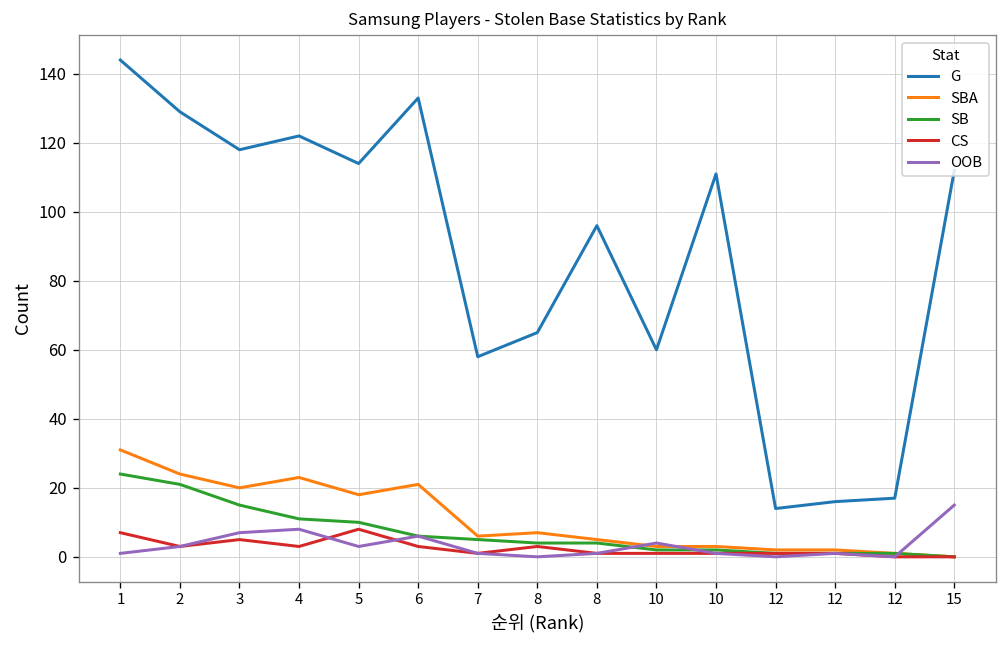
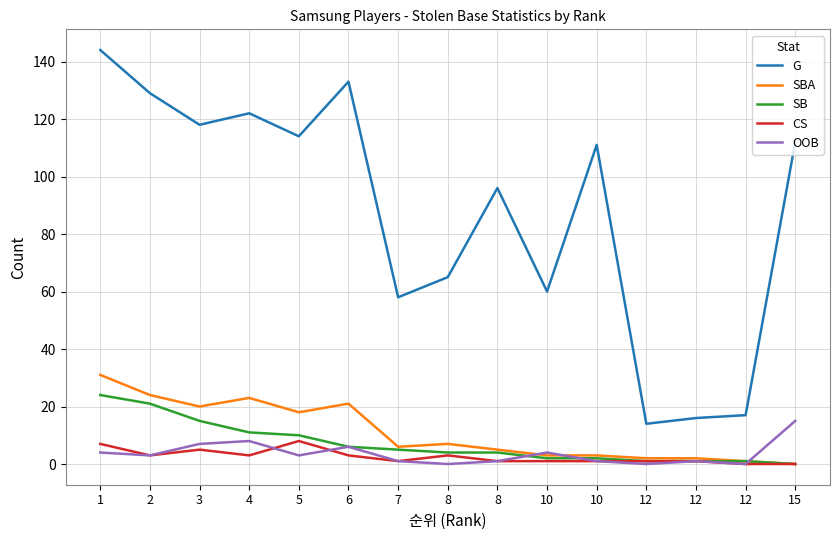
OOB, 1: 1 -> 4
